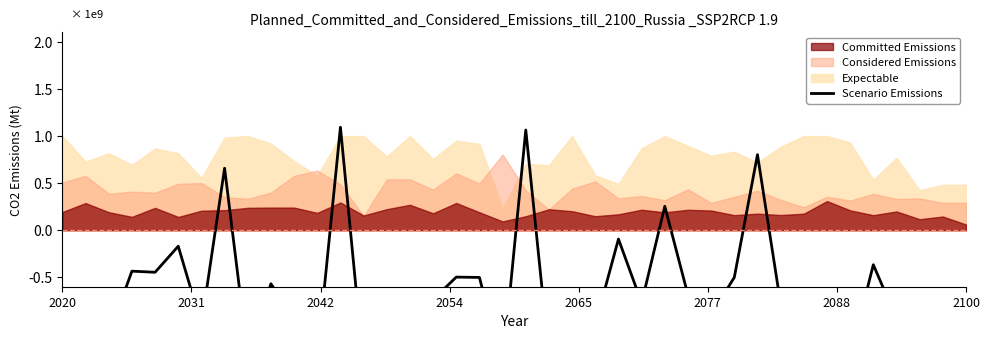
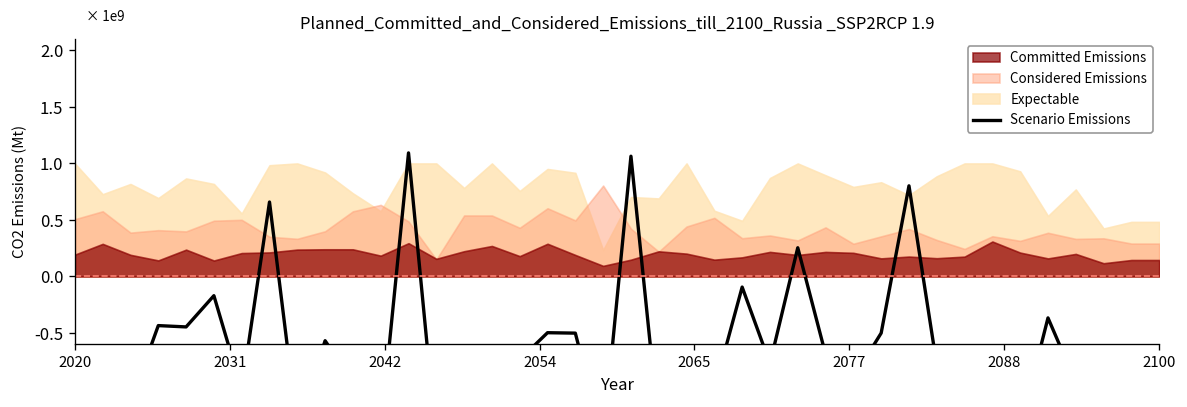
Committed Emissions, 2100: 0.06 -> 0.15
